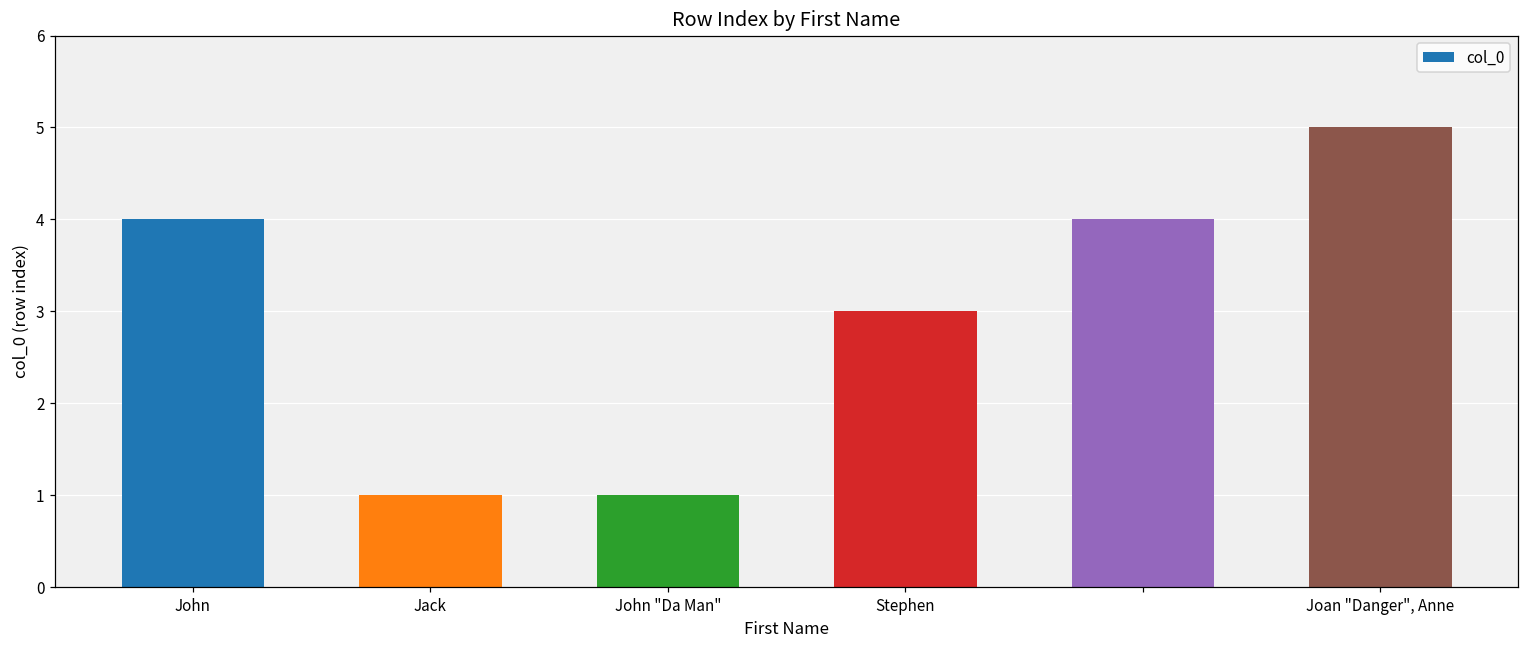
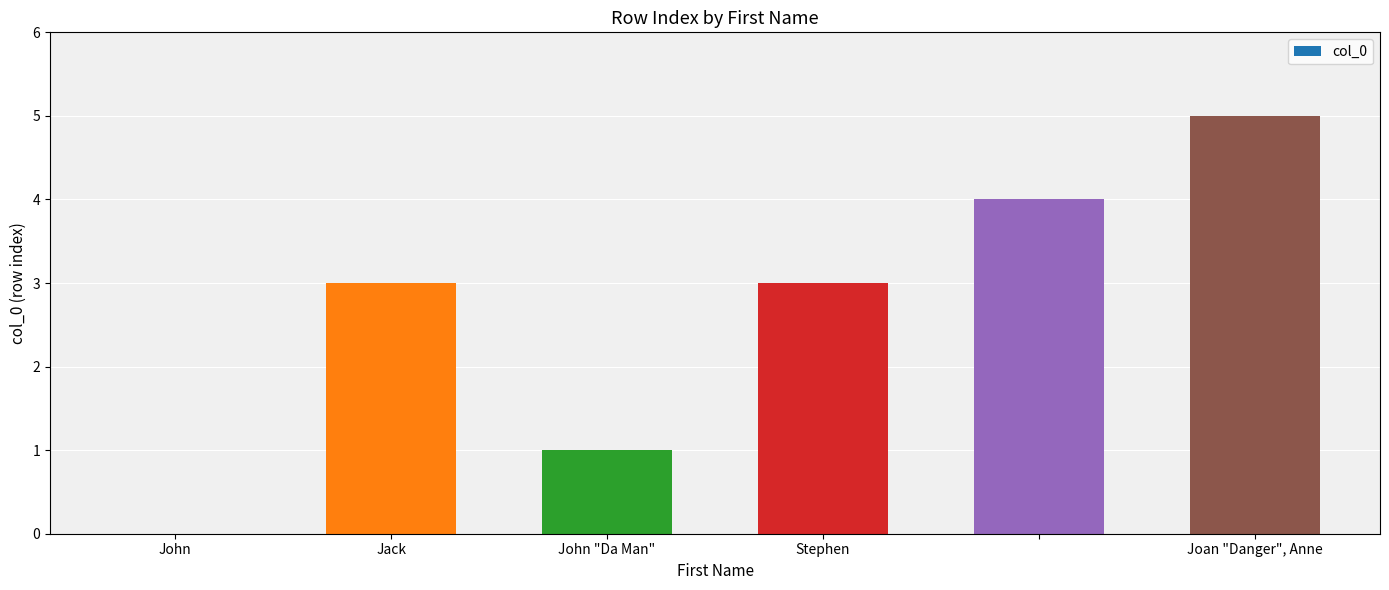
John: 4 -> 0
Jack: 1 -> 3
